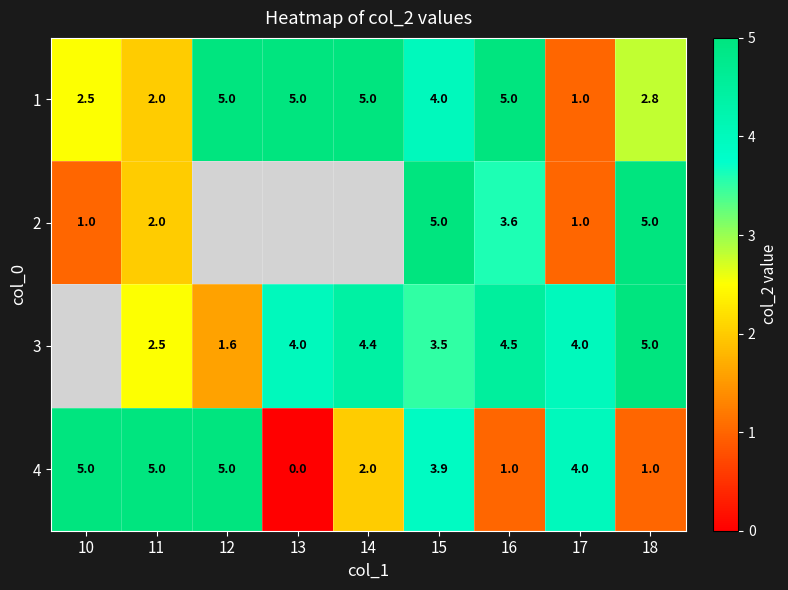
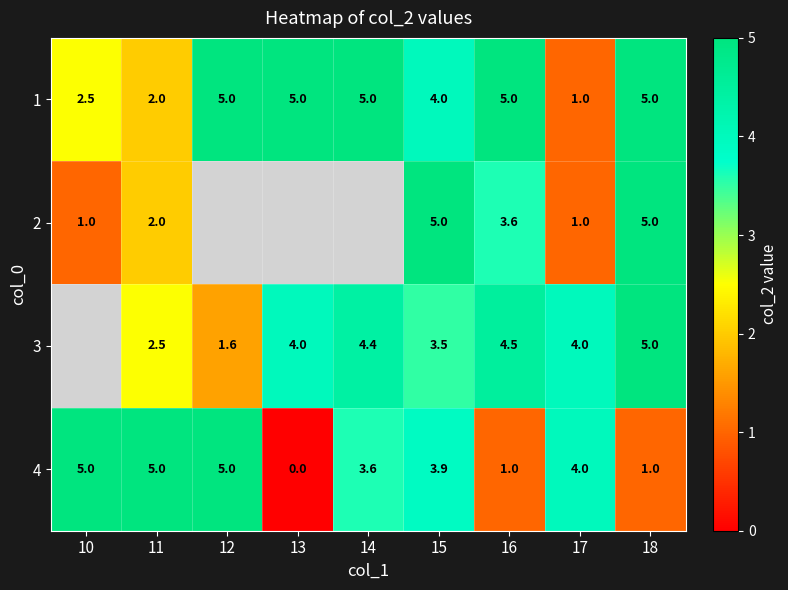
1, 18: 2.8 -> 5.0
4, 14: 2.0 -> 3.6
